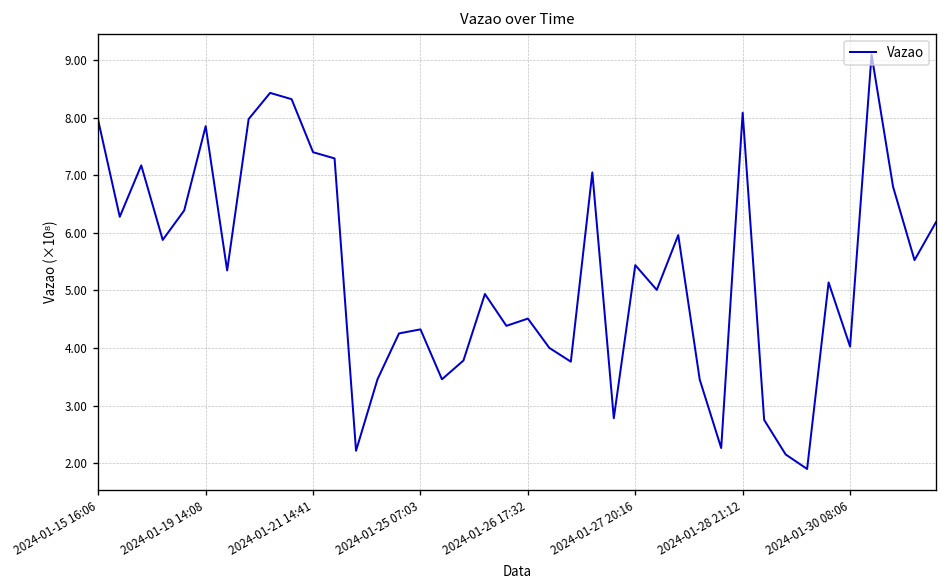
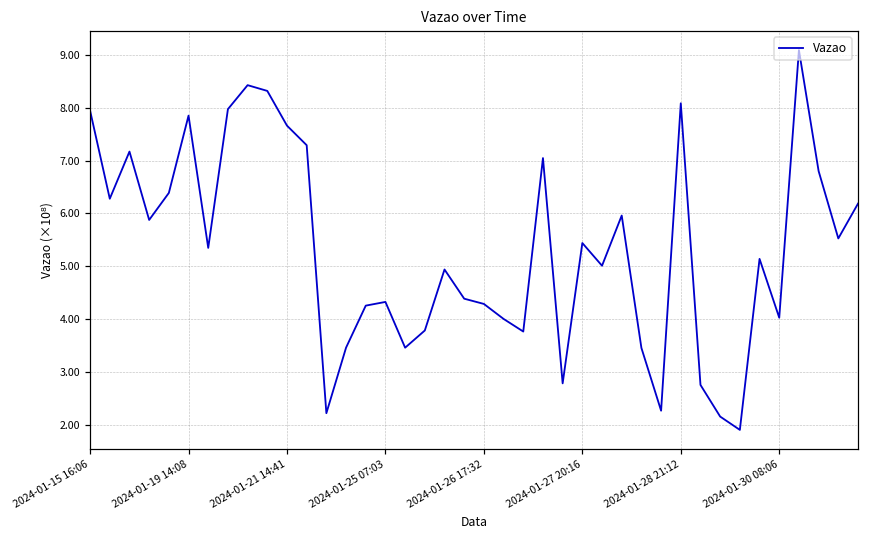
2024-01-21 14:41: 7.4 -> 7.7
2024-01-26 17:32: 4.5 -> 4.3
